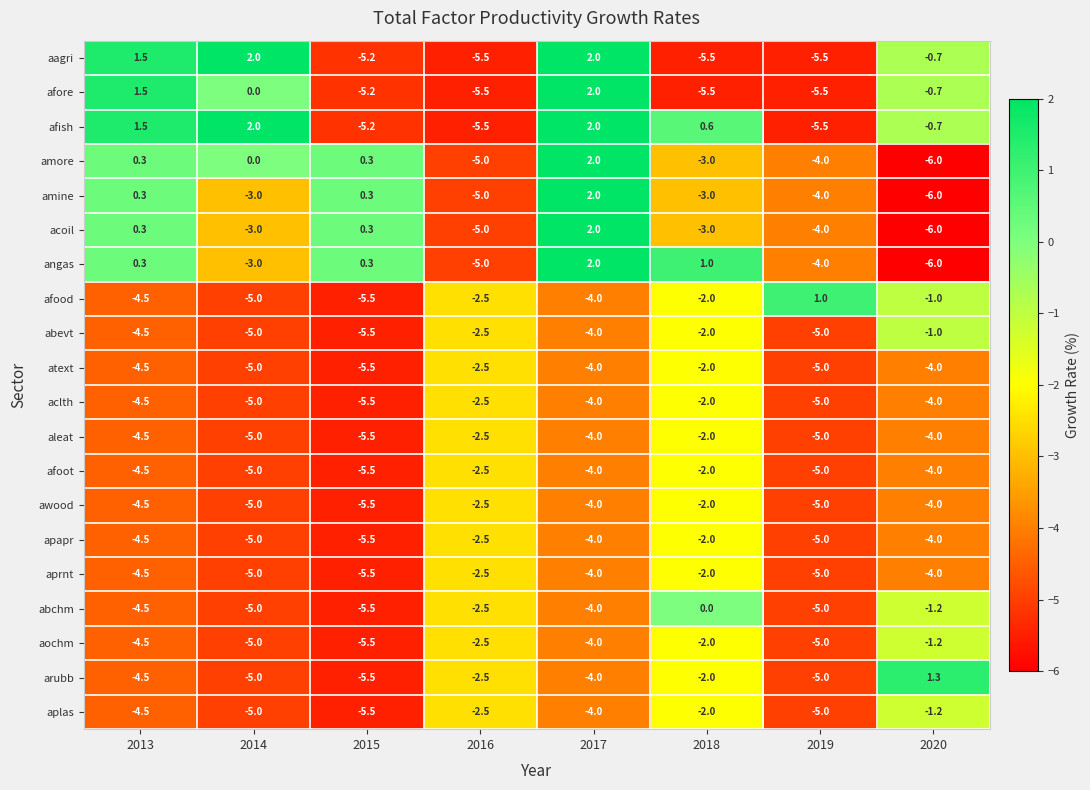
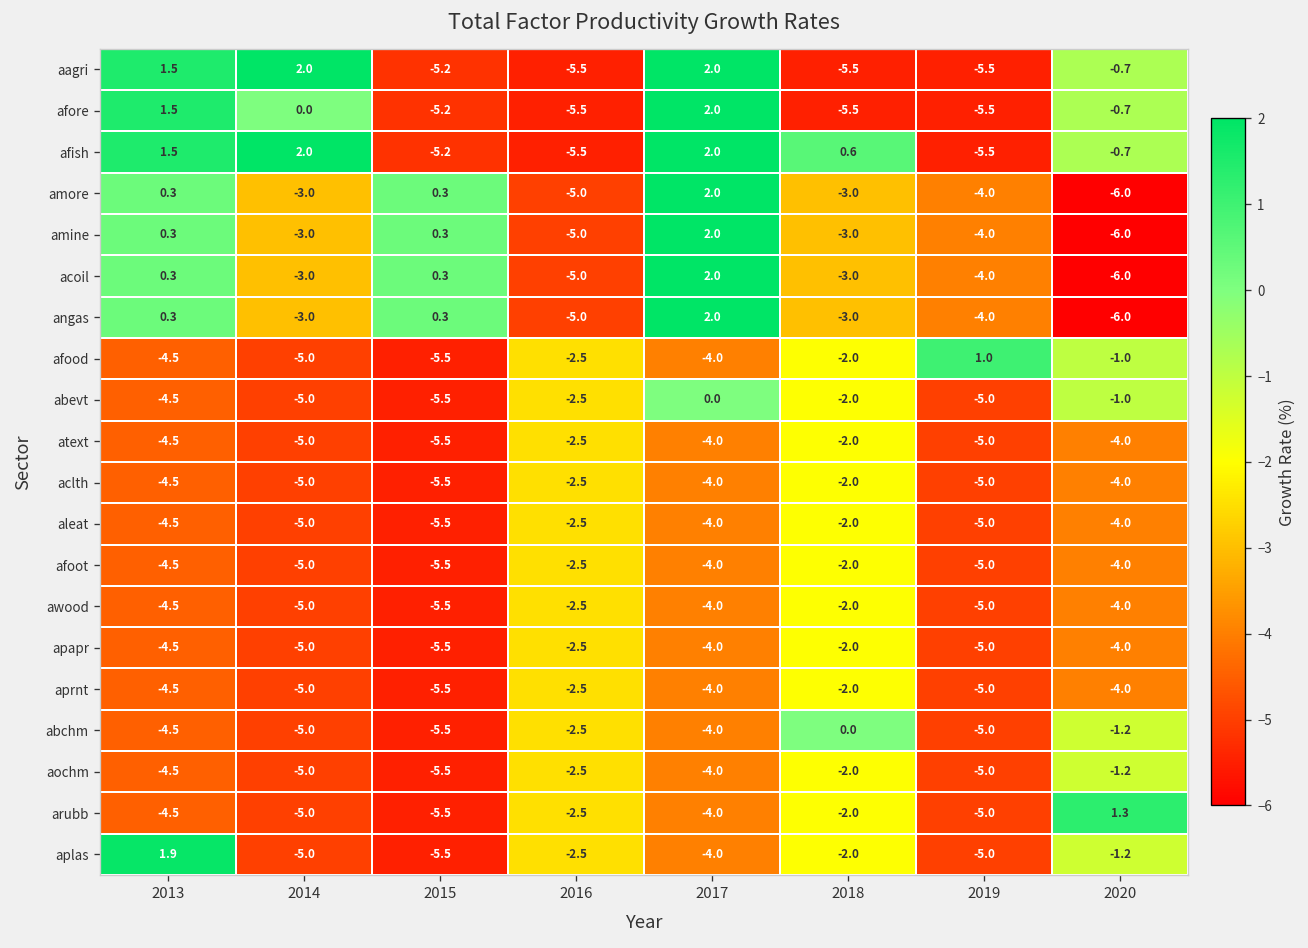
amore, 2014: 0.0 -> -3.0
angas, 2018: 1.0 -> -3.0
abevt, 2017: -4.0 -> 0.0
aplas, 2013: -4.5 -> 1.9
